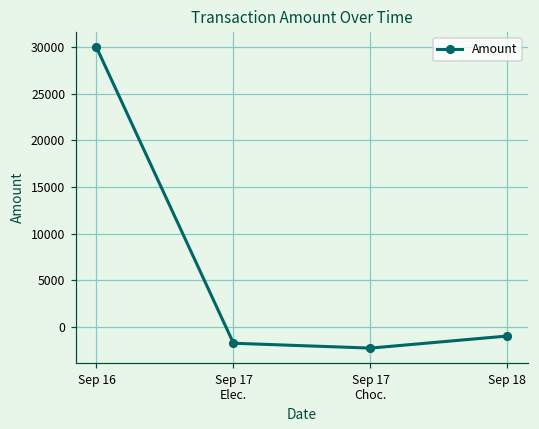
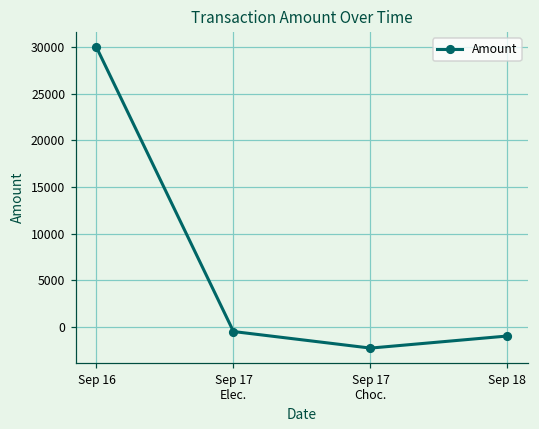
Sep 17 Elec.: -2000 -> -1000
